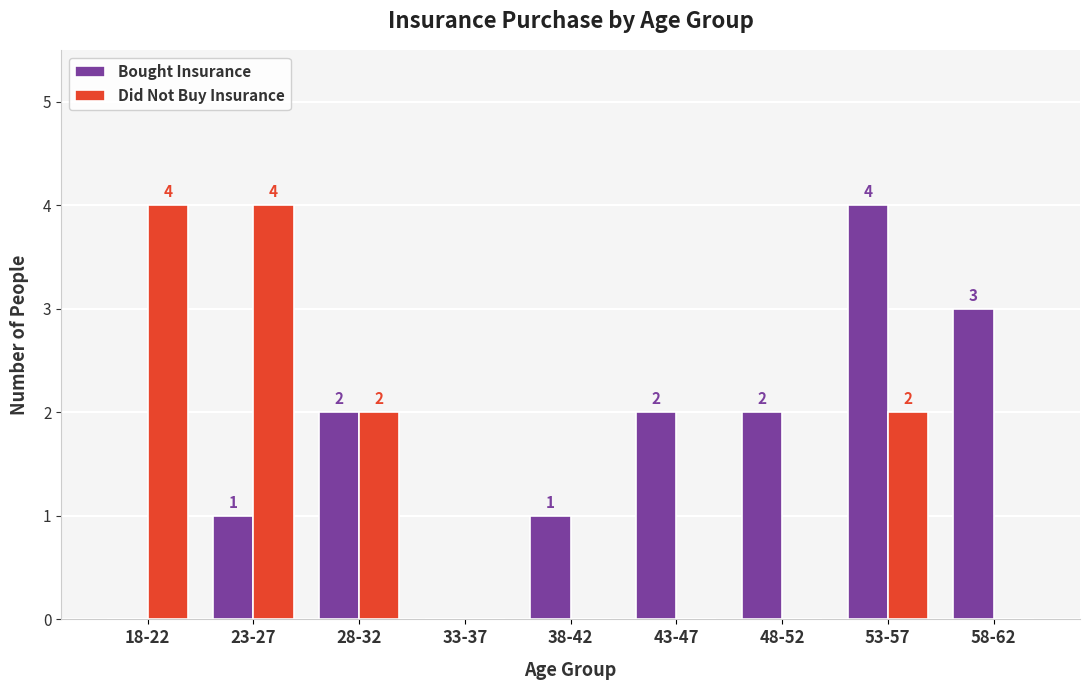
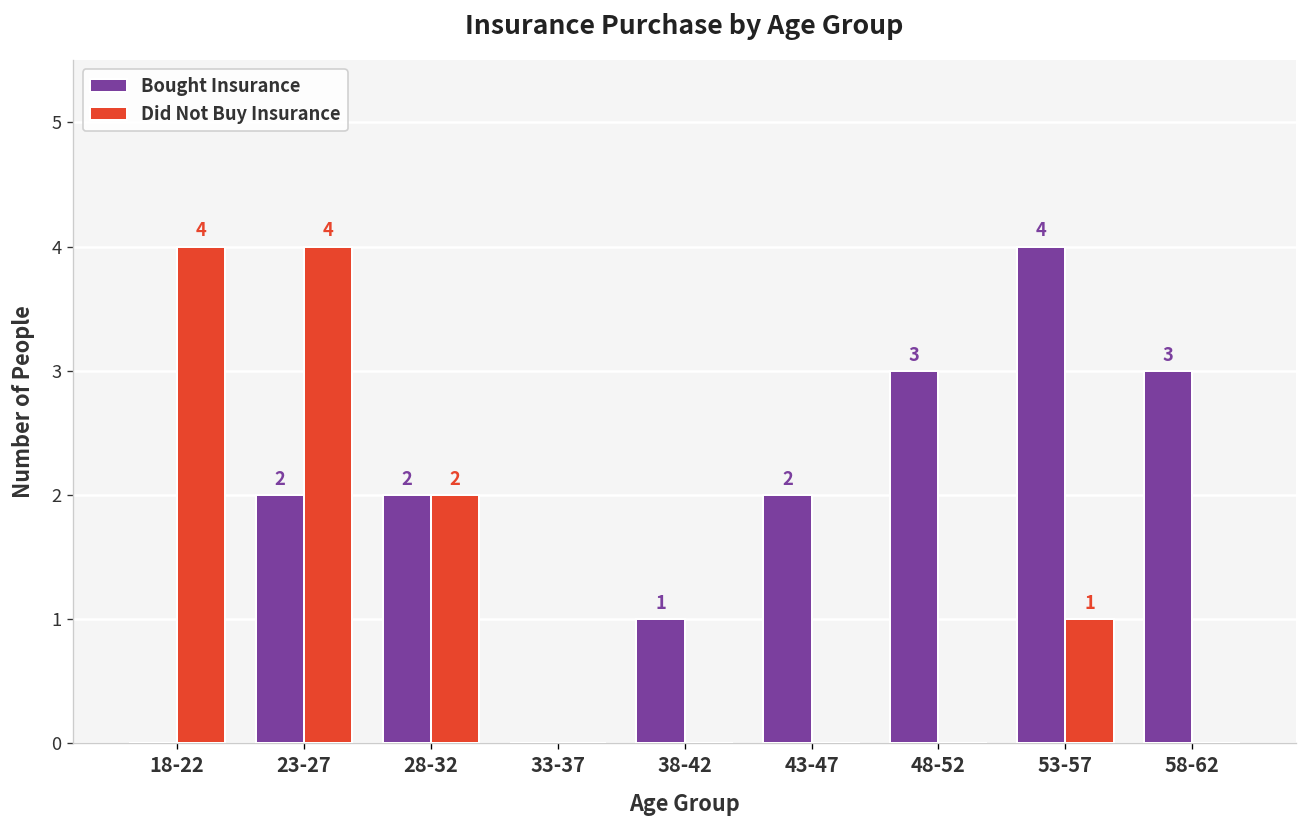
Bought Insurance, 23-27: 1 -> 2
Bought Insurance, 48-52: 2 -> 3
Did Not Buy Insurance, 53-57: 2 -> 1
